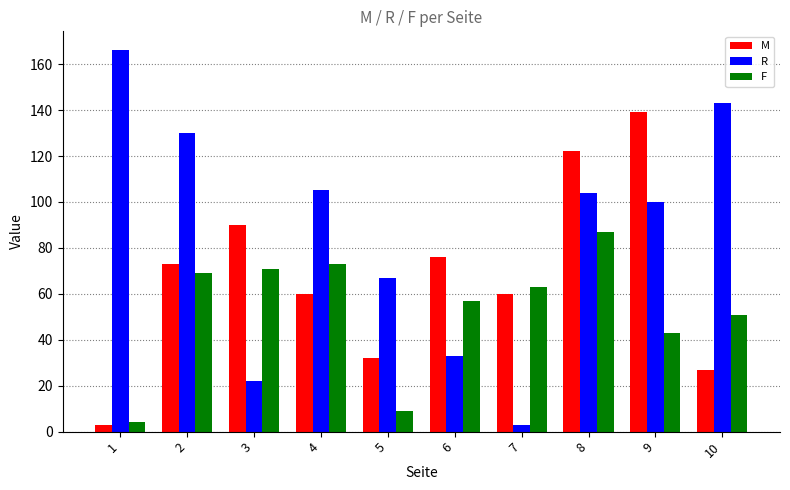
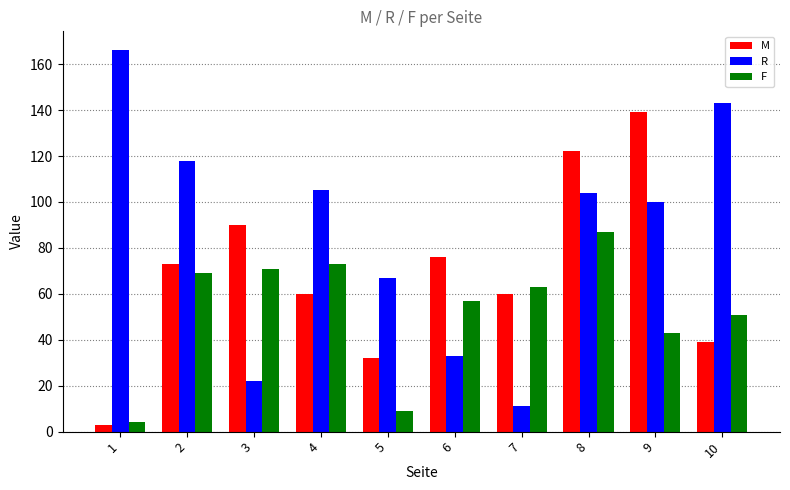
R, 2: 130 -> 118
R, 7: 3 -> 11
M, 10: 27 -> 39
